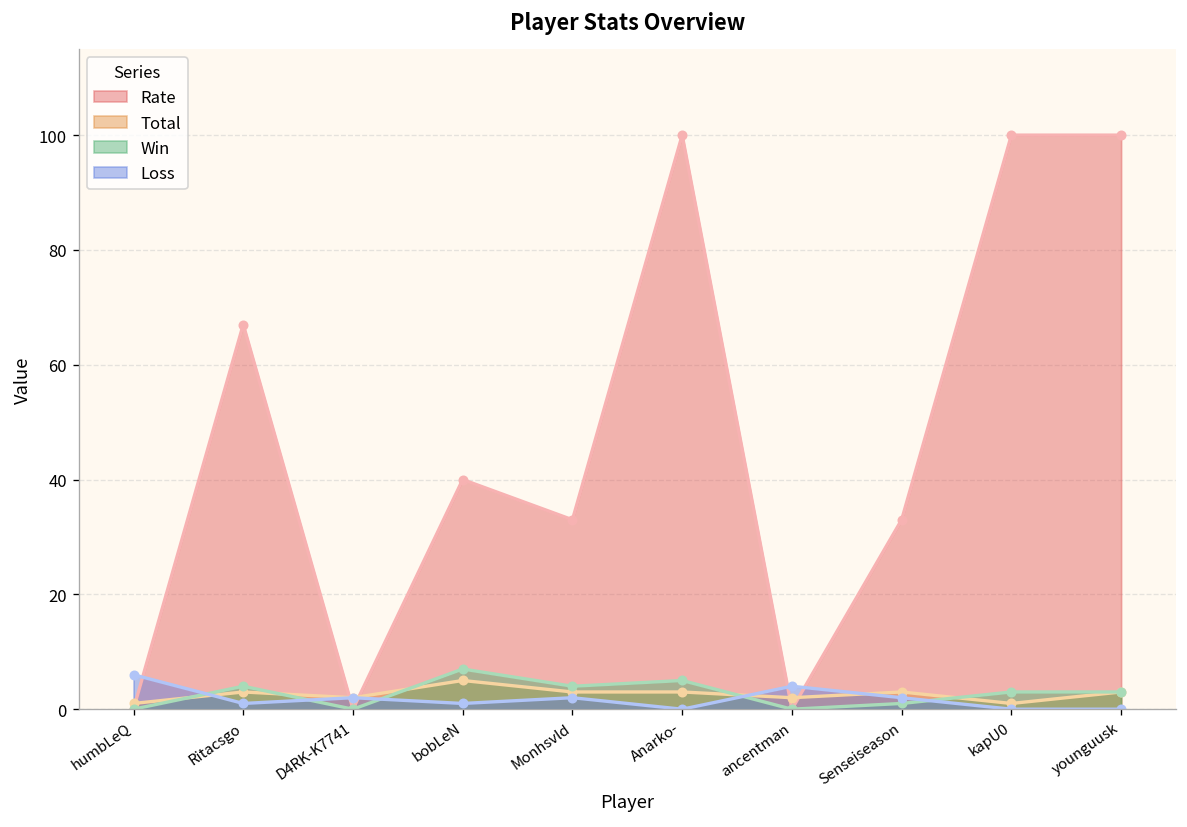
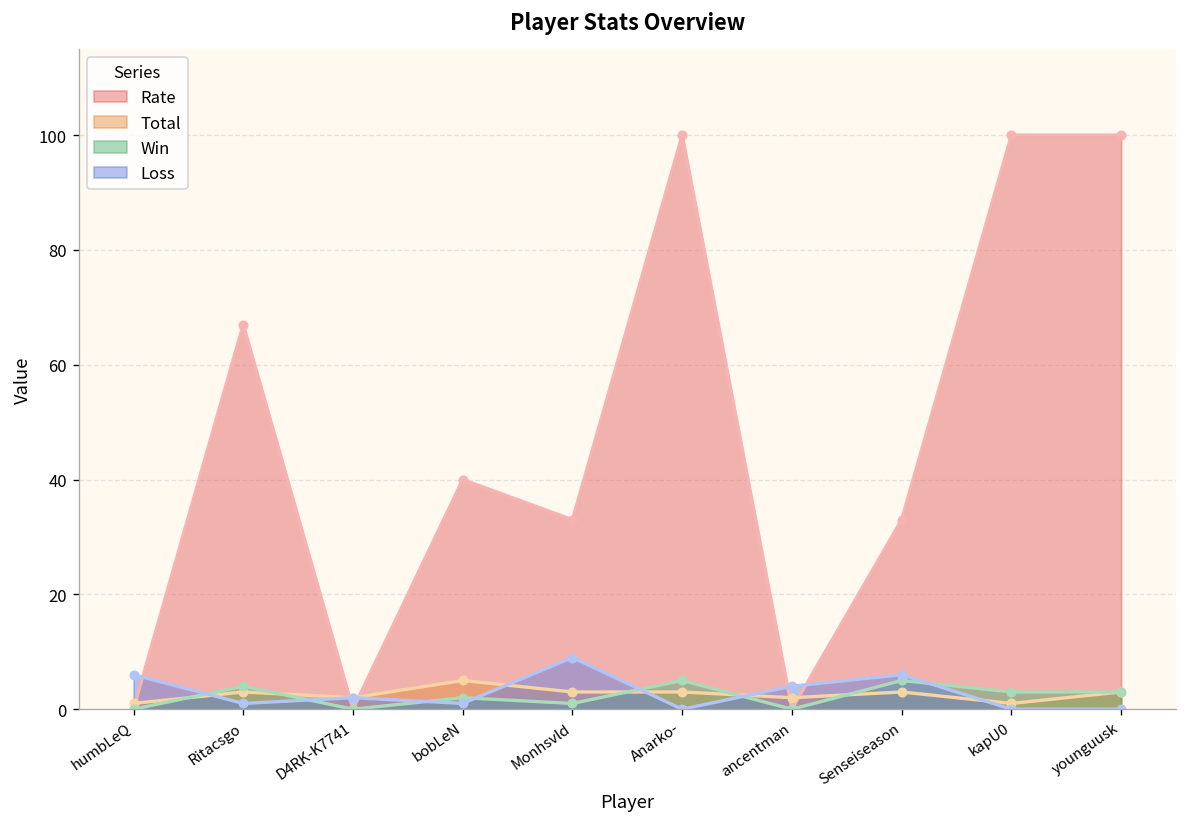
Win, bobLeN: 7 -> 2
Win, Monhsvld: 4 -> 1
Loss, Monhsvld: 2 -> 9
Win, Senseiseason: 1 -> 5
Loss, Senseiseason: 2 -> 6
